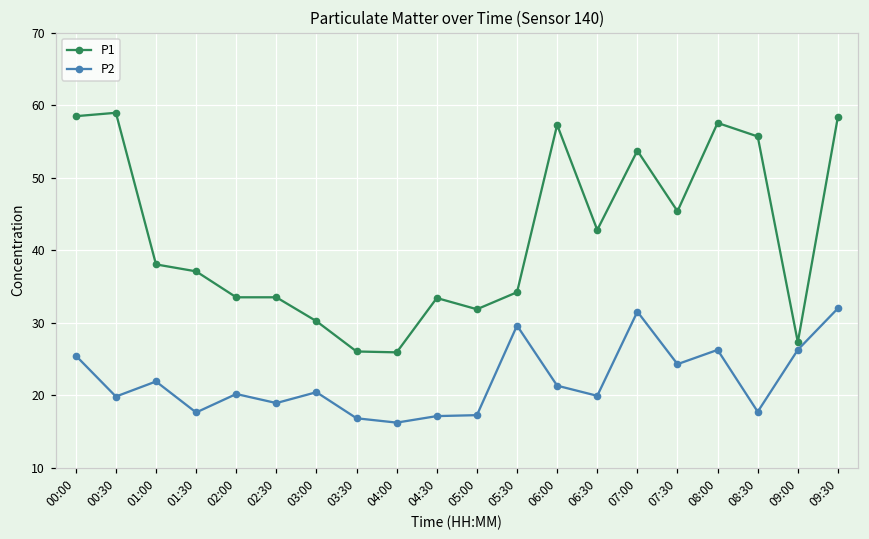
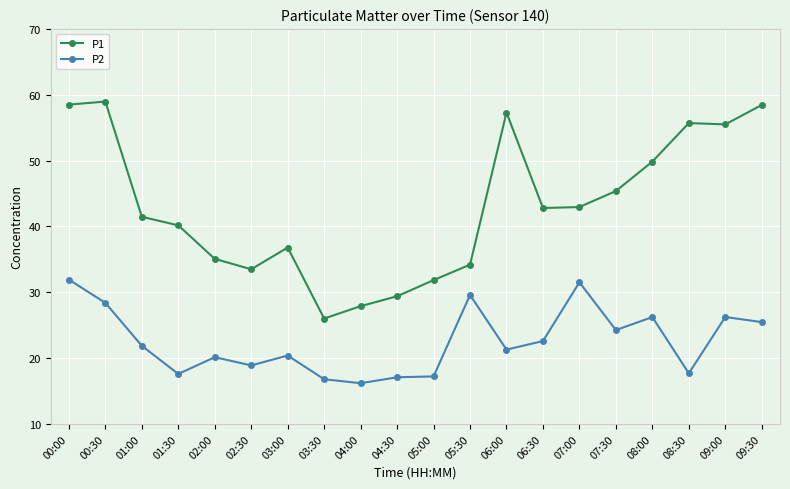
P2, 00:00: 25 -> 32
P2, 00:30: 20 -> 28
P1, 01:00: 38 -> 41
P1, 01:30: 37 -> 40
P1, 02:00: 34 -> 35
P1, 03:00: 30 -> 37
P1, 04:00: 26 -> 28
P1, 04:30: 33 -> 29
P2, 06:30: 20 -> 23
P1, 07:00: 54 -> 43
P1, 08:00: 58 -> 50
P1, 09:00: 27 -> 56
P2, 09:30: 32 -> 25
